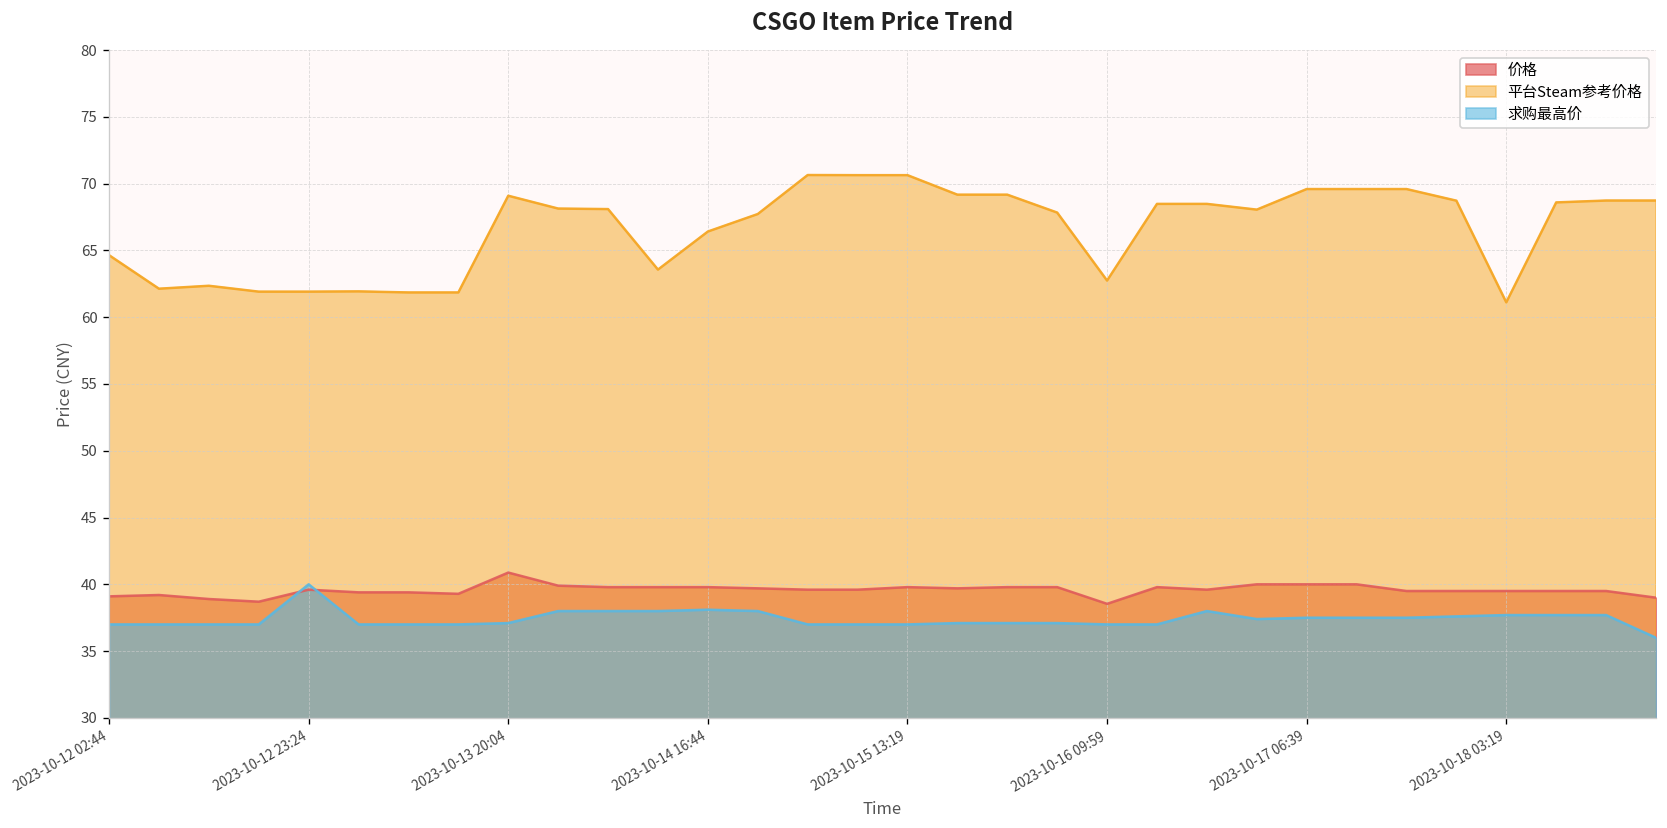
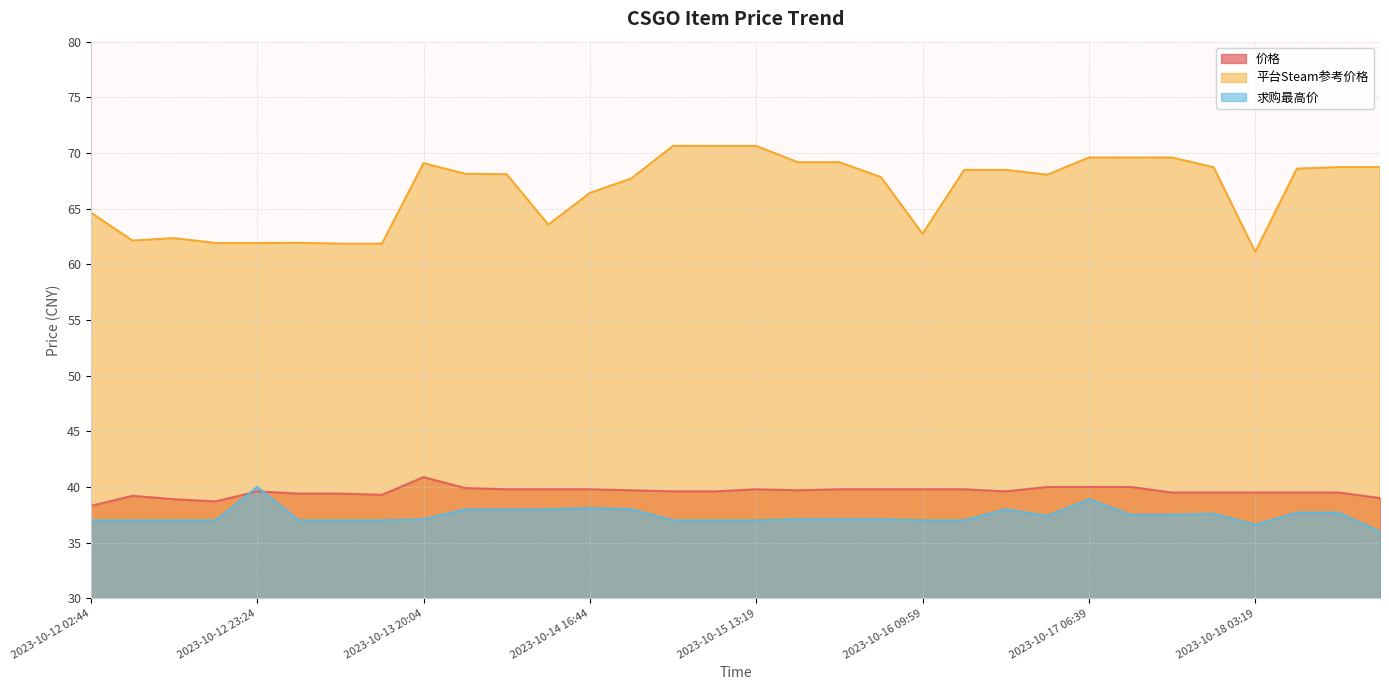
价格, 2023-10-12 02:44: 39.1 -> 38.3
价格, 2023-10-16 09:59: 38.5 -> 39.8
求购最高价, 2023-10-17 06:39: 37.5 -> 38.9
求购最高价, 2023-10-18 03:19: 37.7 -> 36.6
